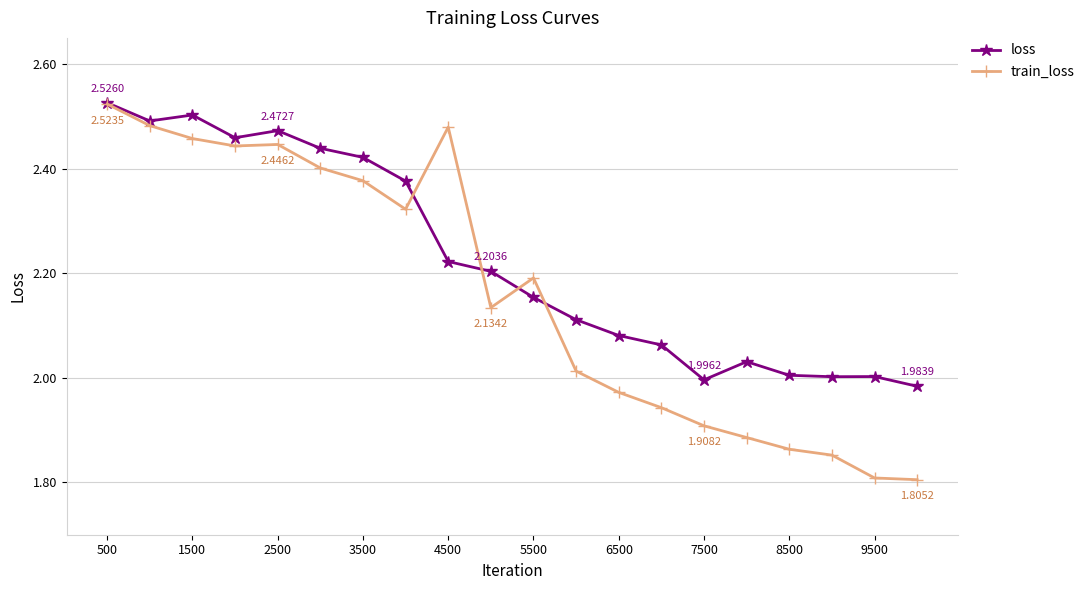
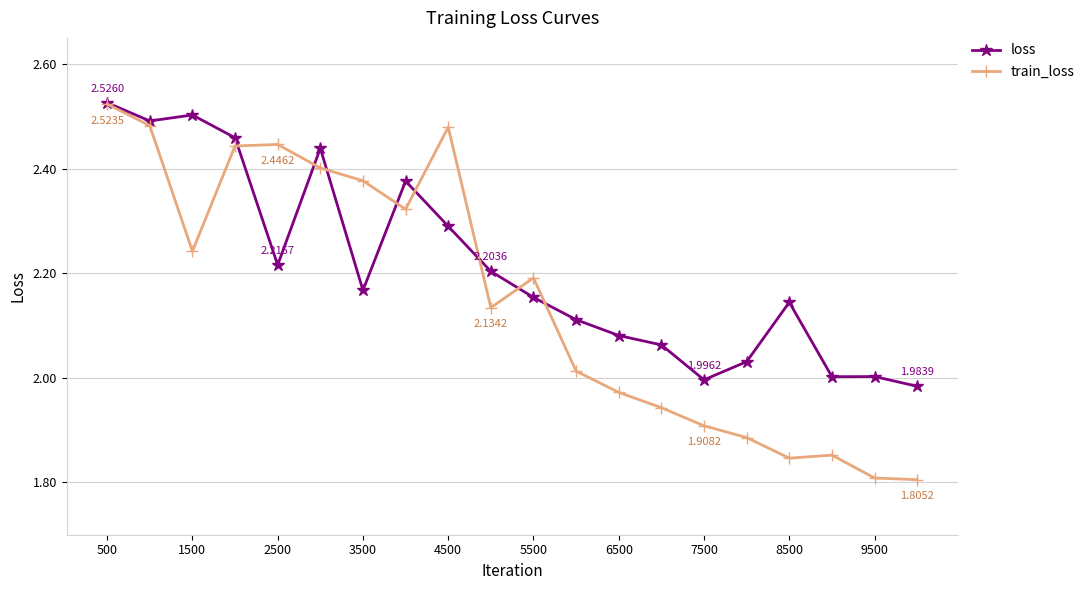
train_loss, 1500: 2.46 -> 2.24
loss, 2500: 2.4727 -> 2.2157
loss, 3500: 2.42 -> 2.17
loss, 4500: 2.22 -> 2.29
loss, 8500: 2.00 -> 2.14
train_loss, 8500: 1.86 -> 1.85
